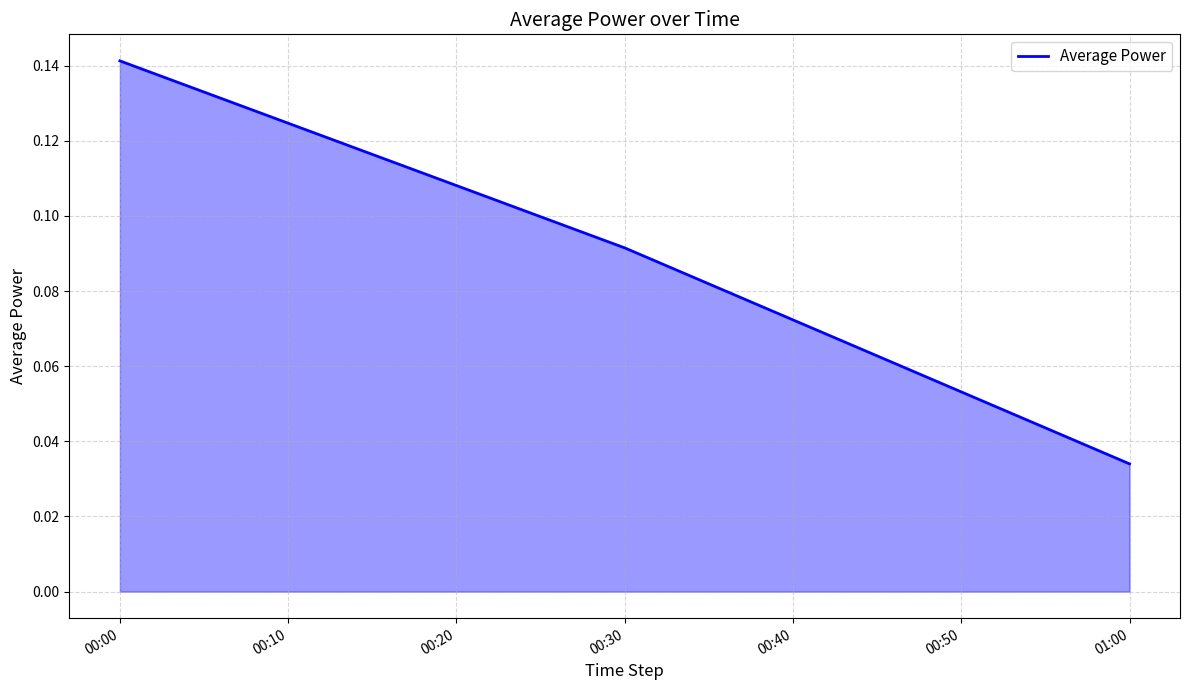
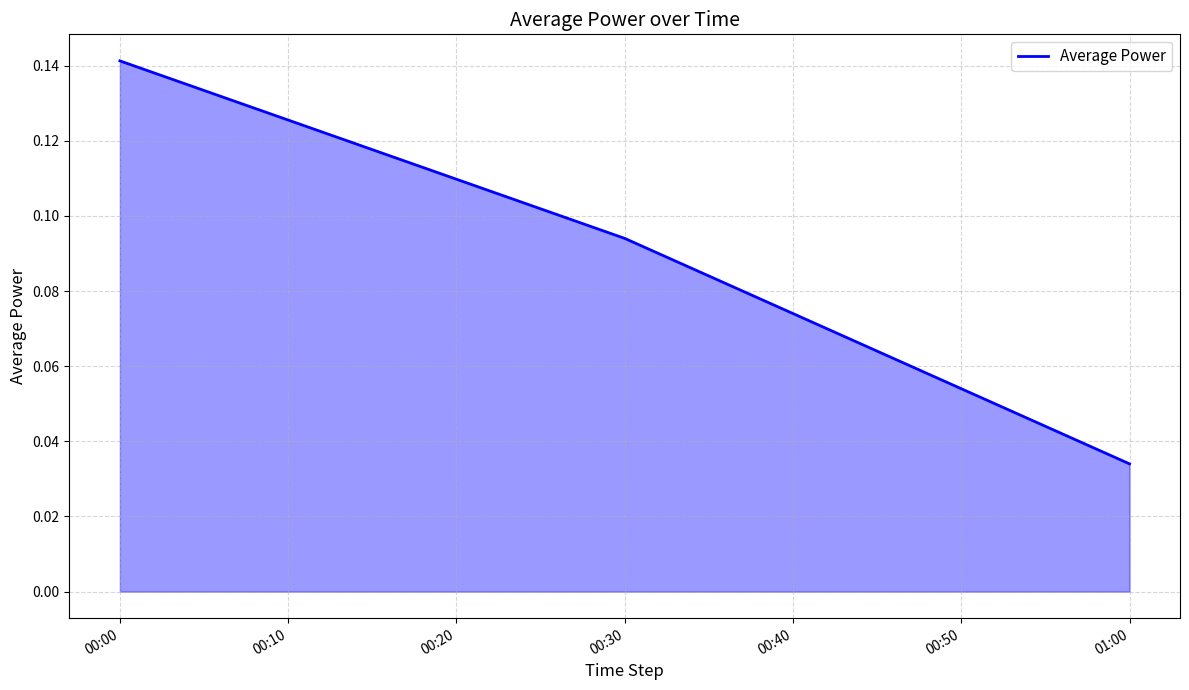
00:30: 0.091 -> 0.094
